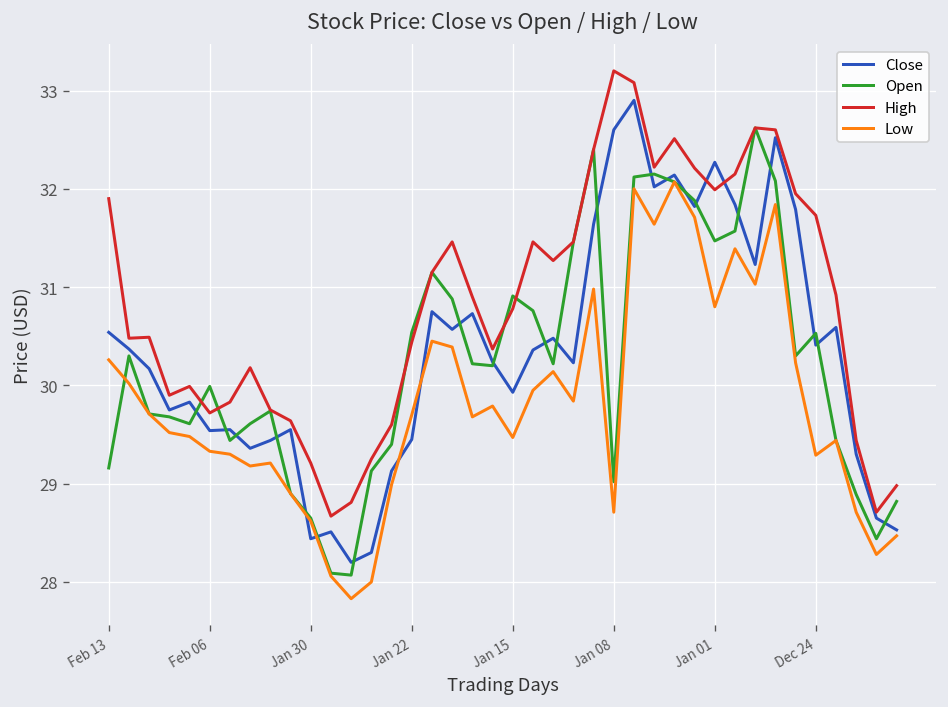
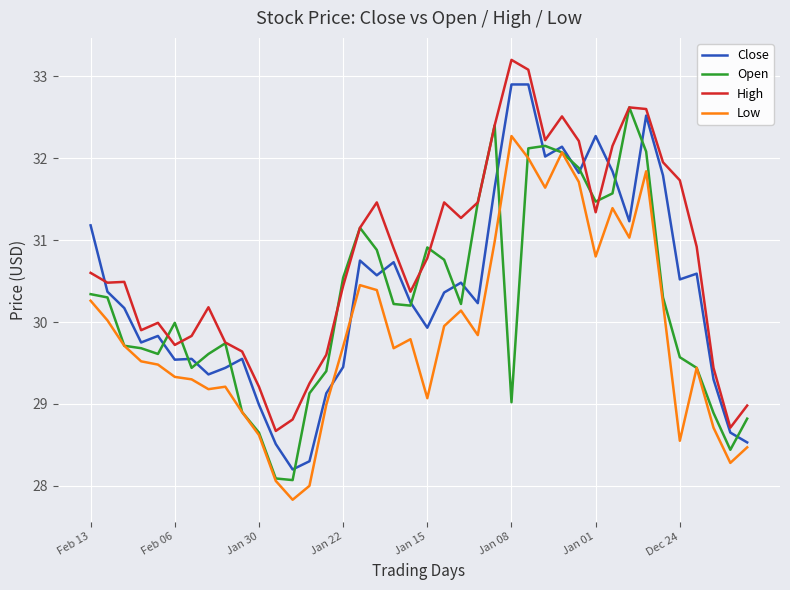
Close, Feb 13: 30.5 -> 31.2
Open, Feb 13: 29.2 -> 30.3
High, Feb 13: 31.9 -> 30.6
Close, Jan 30: 28.4 -> 29.0
Low, Jan 15: 29.5 -> 29.1
Close, Jan 08: 32.6 -> 32.9
Low, Jan 08: 28.7 -> 32.3
High, Jan 01: 32.0 -> 31.3
Close, Dec 24: 30.4 -> 30.5
Open, Dec 24: 30.5 -> 29.6
Low, Dec 24: 29.3 -> 28.6
